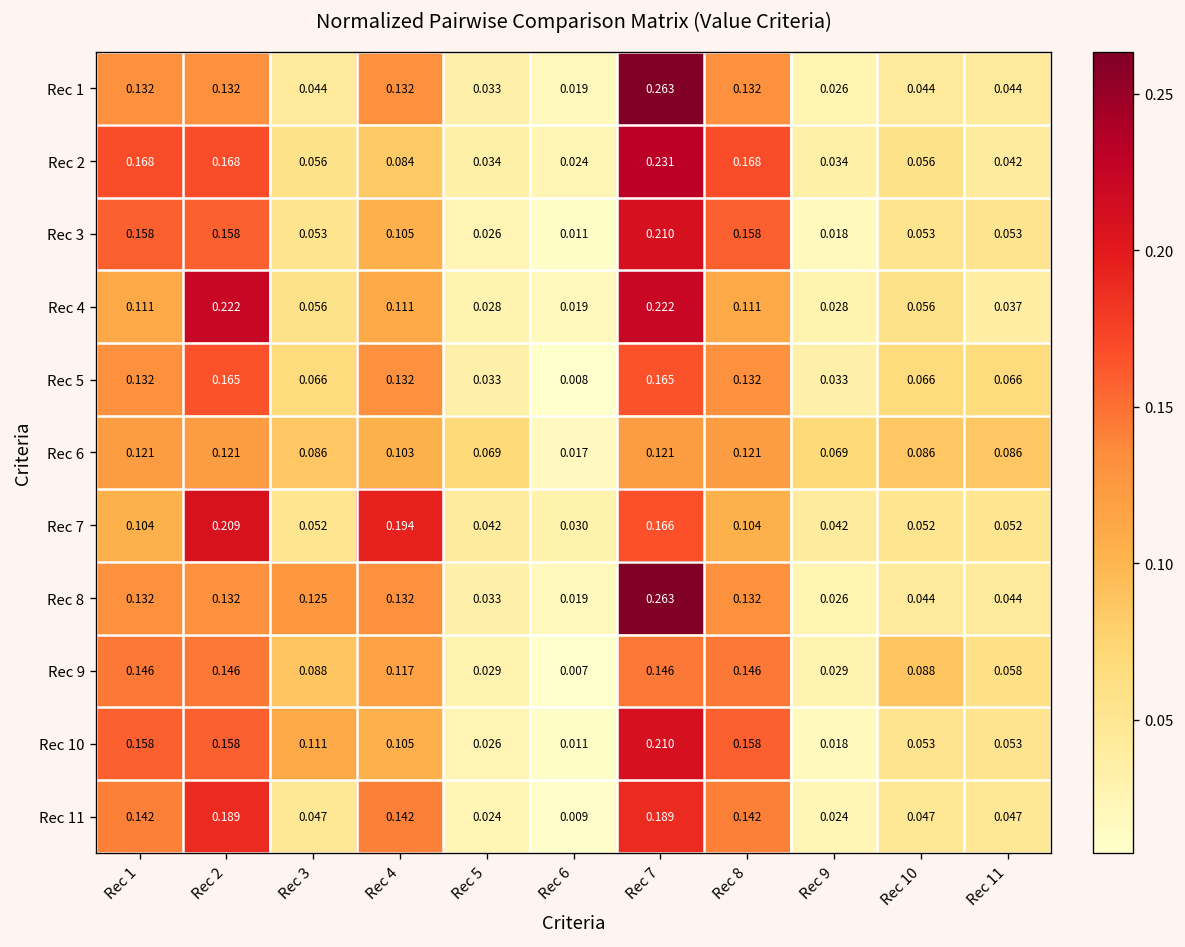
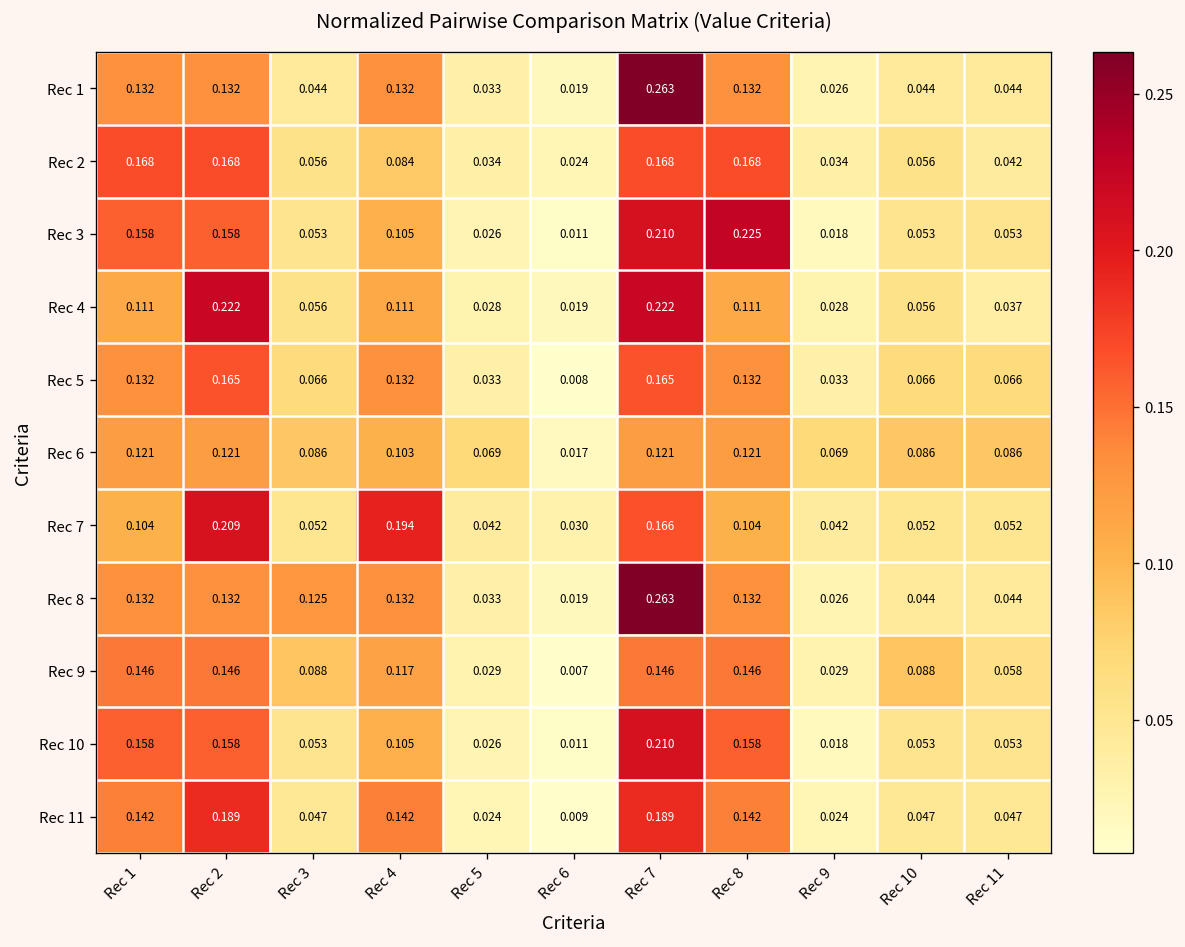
Rec 2, Rec 7: 0.231 -> 0.168
Rec 3, Rec 8: 0.158 -> 0.225
Rec 10, Rec 3: 0.111 -> 0.053
